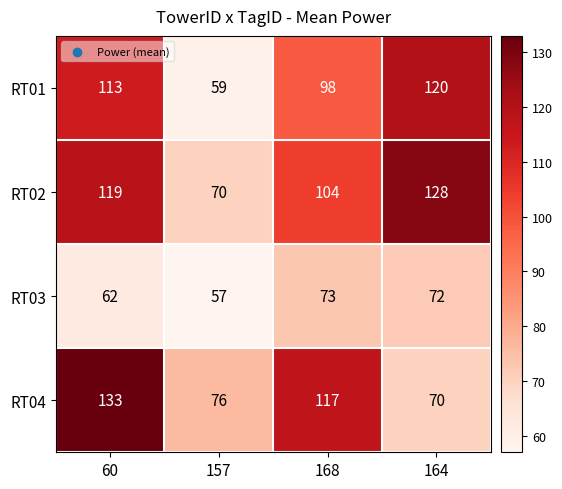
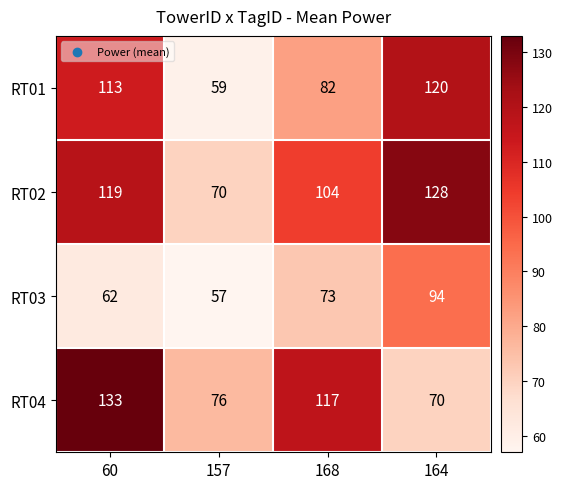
RT01, 168: 98 -> 82
RT03, 164: 72 -> 94
